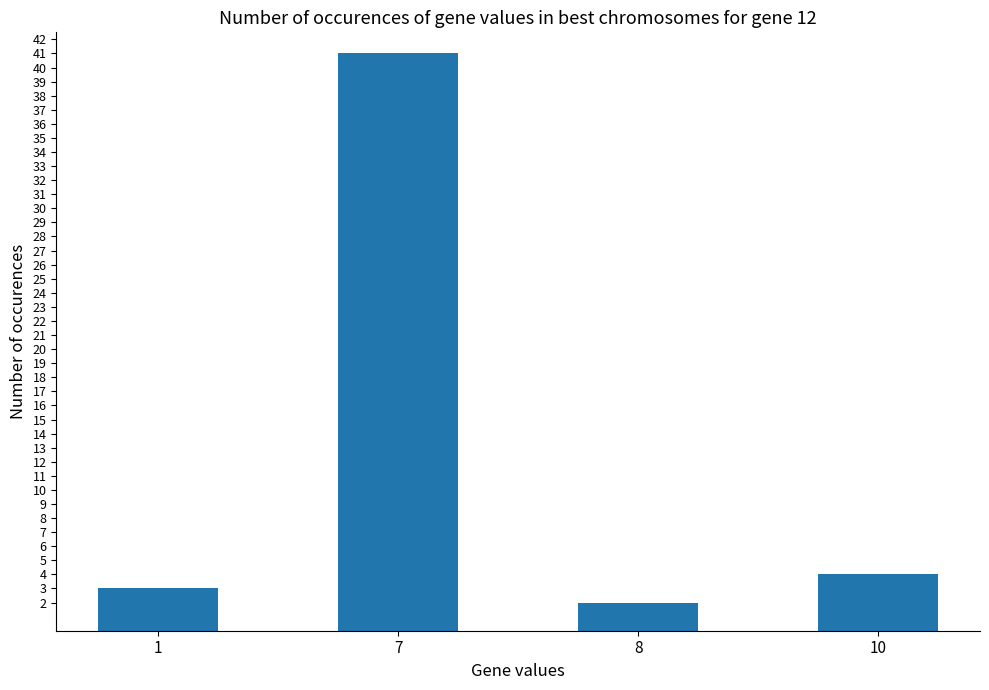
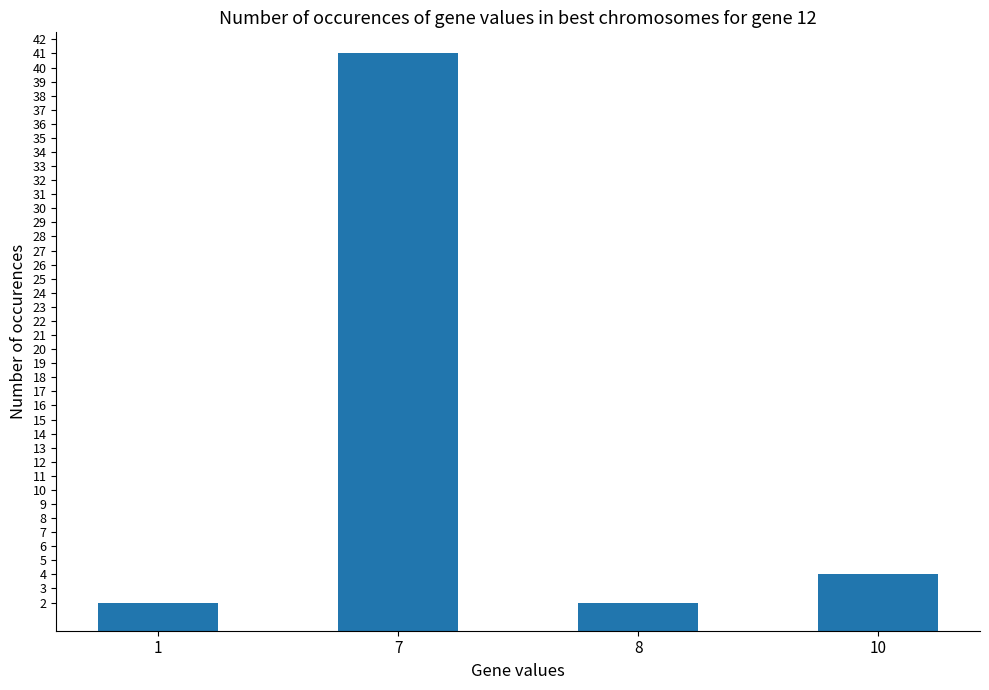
1: 3 -> 2
